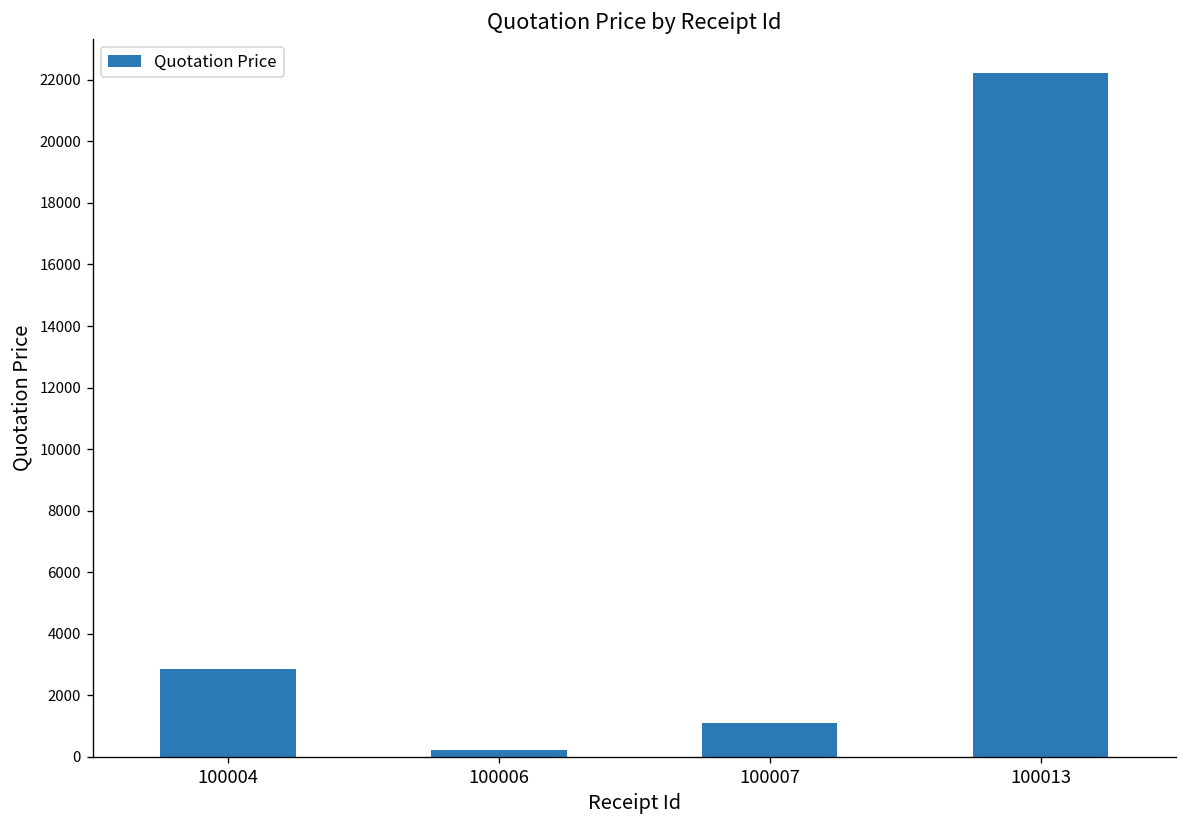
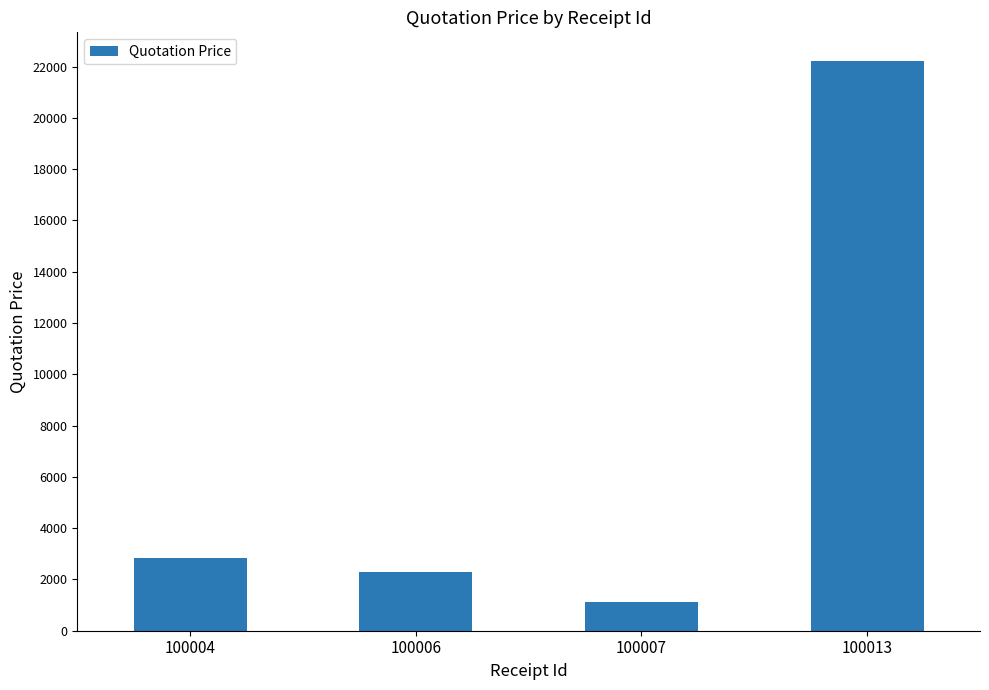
100006: 200 -> 2300
